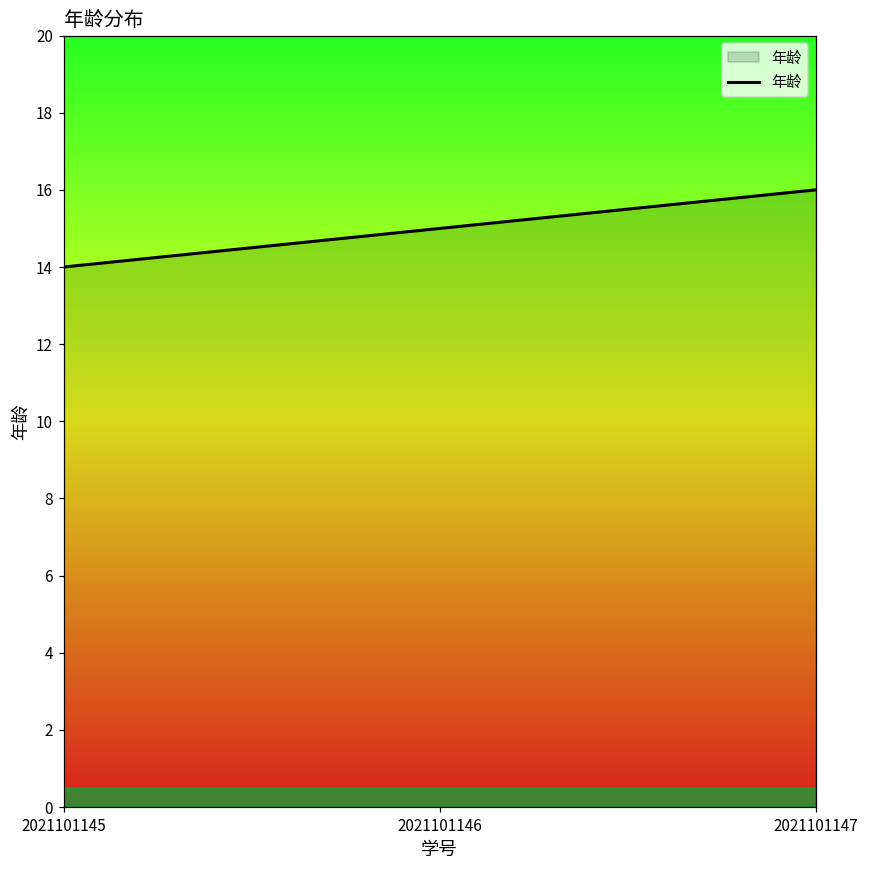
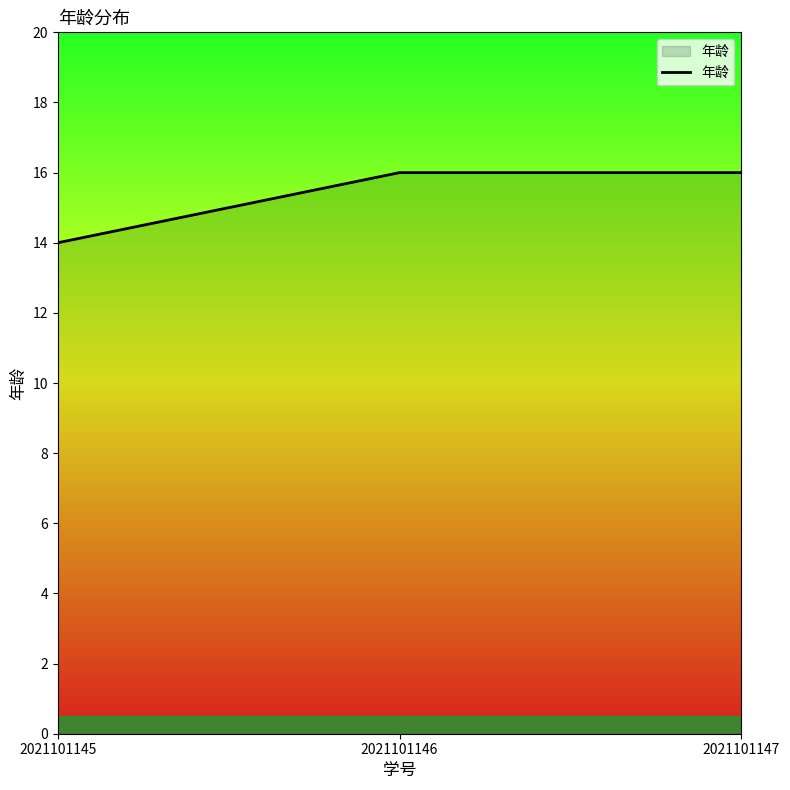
2021101146: 15 -> 16
